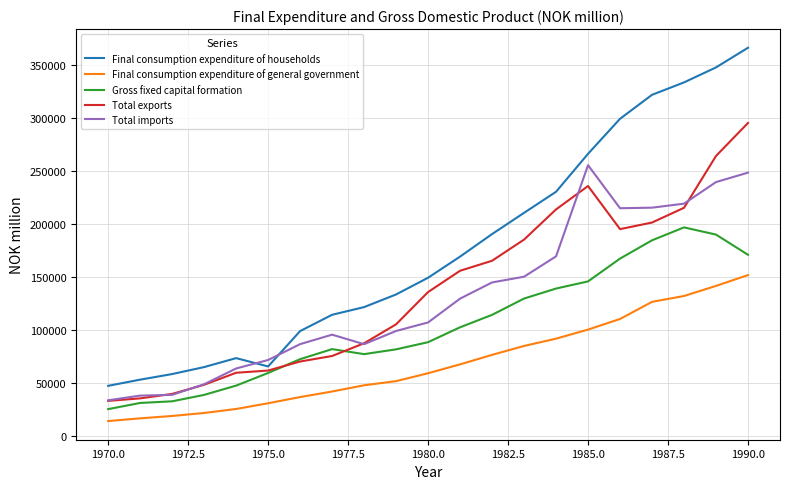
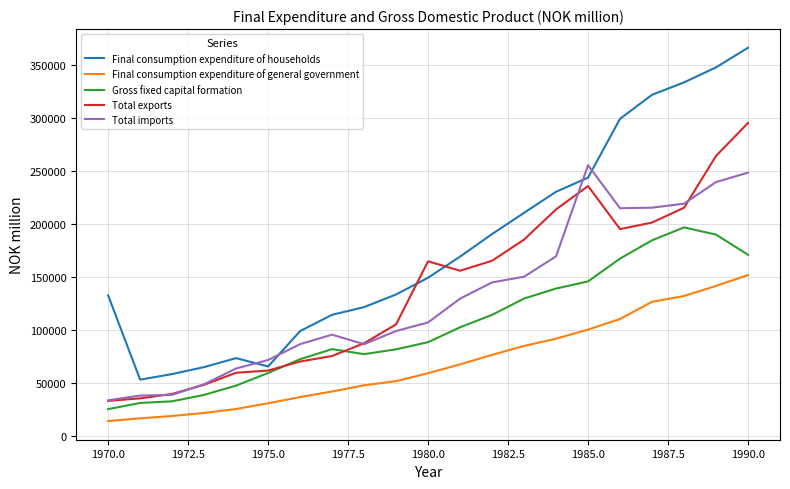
Final consumption expenditure of households, 1970.0: 48000 -> 133000
Total exports, 1980.0: 136000 -> 165000
Final consumption expenditure of households, 1985.0: 266000 -> 244000
